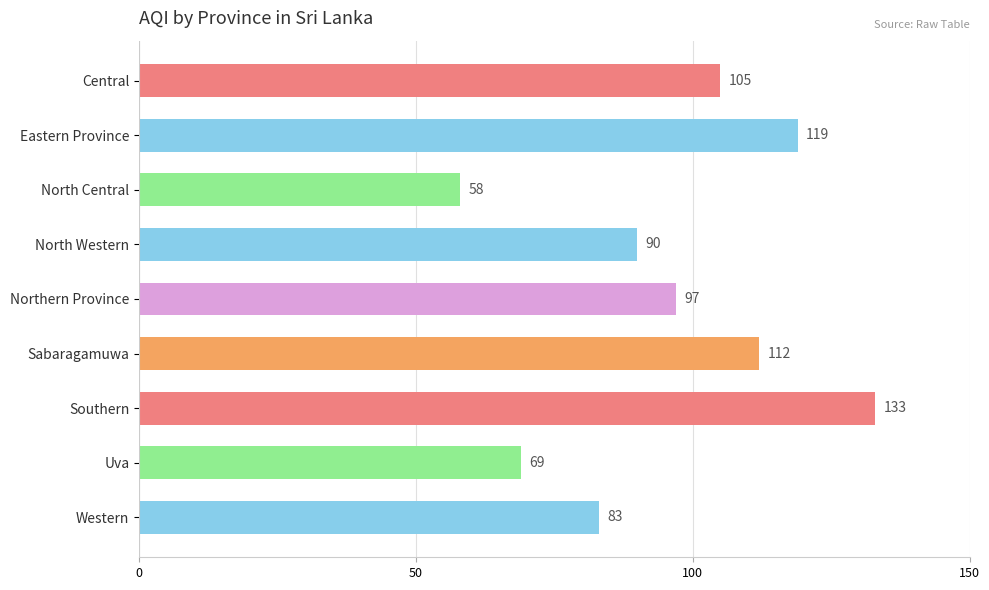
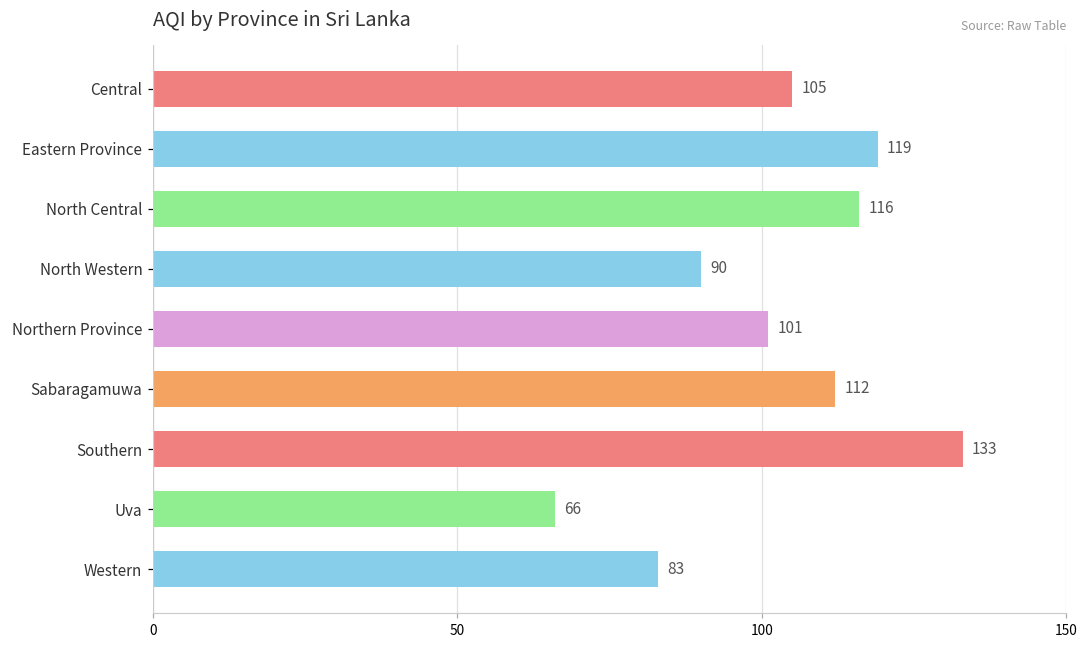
North Central: 58 -> 116
Northern Province: 97 -> 101
Uva: 69 -> 66
